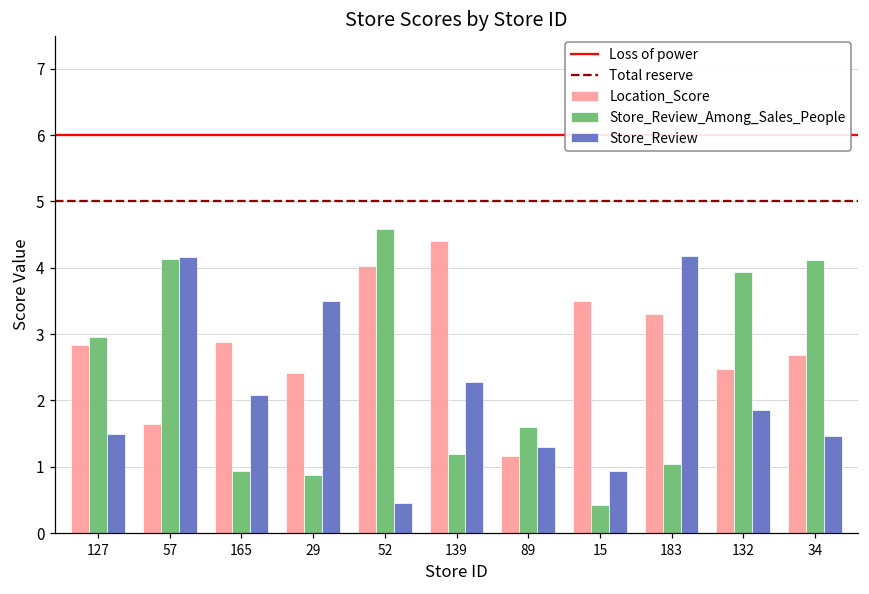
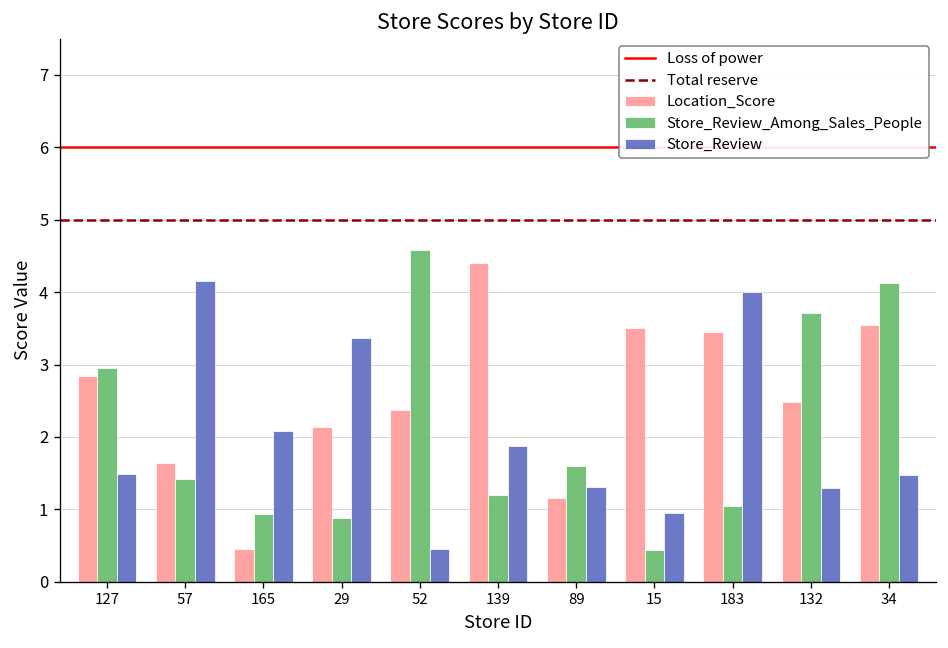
Store_Review_Among_Sales_People, 57: 4.1 -> 1.4
Location_Score, 165: 2.9 -> 0.5
Location_Score, 29: 2.4 -> 2.1
Store_Review, 29: 3.5 -> 3.4
Location_Score, 52: 4.0 -> 2.4
Store_Review, 139: 2.3 -> 1.9
Location_Score, 183: 3.3 -> 3.5
Store_Review, 183: 4.2 -> 4.0
Store_Review_Among_Sales_People, 132: 3.9 -> 3.7
Store_Review, 132: 1.9 -> 1.3
Location_Score, 34: 2.7 -> 3.5
